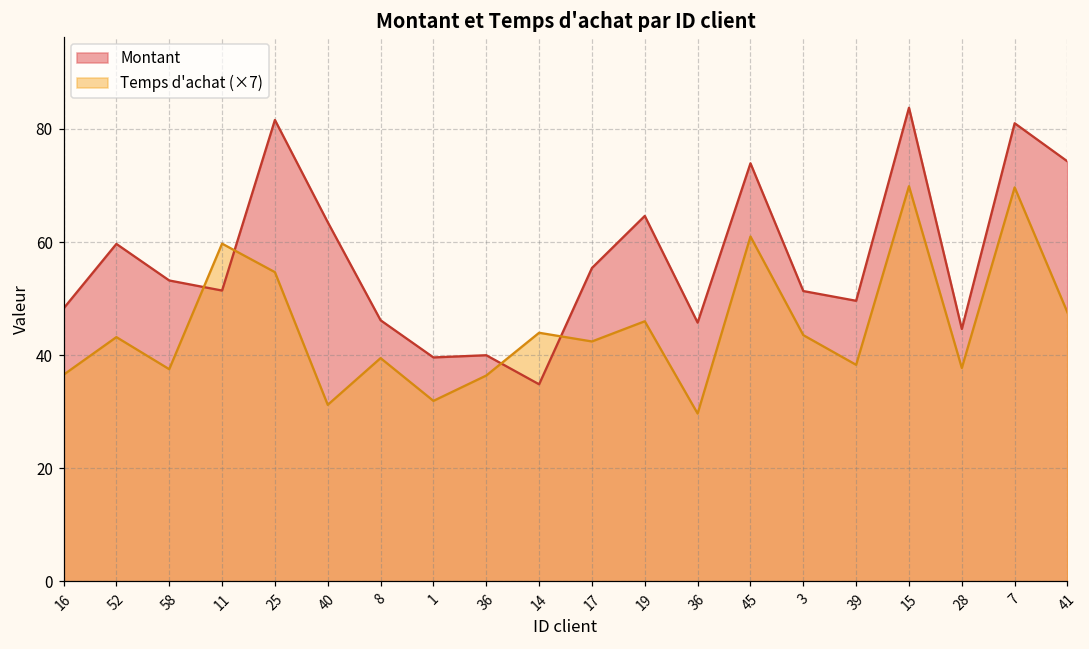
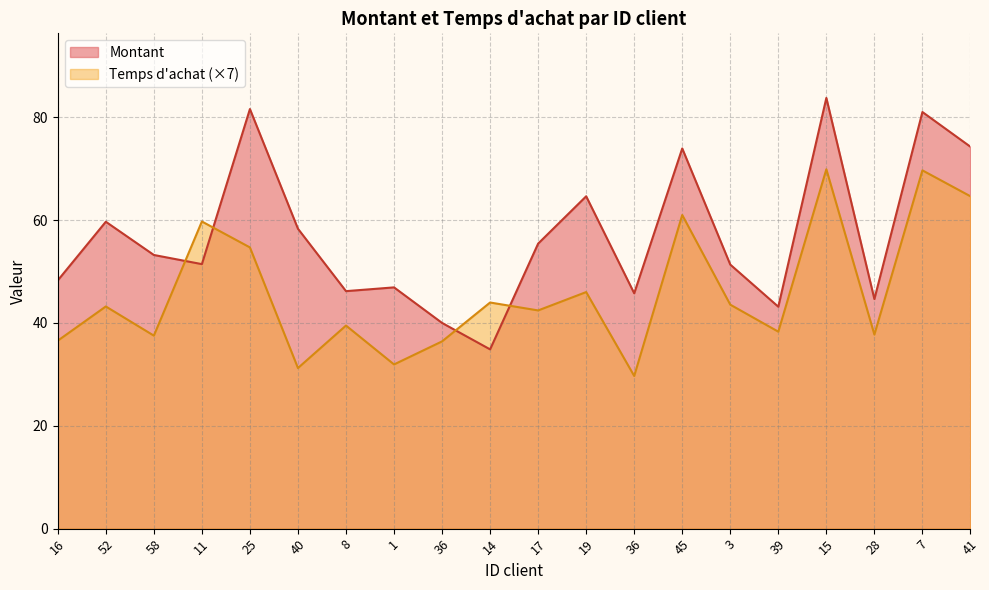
Montant, 40: 64 -> 58
Montant, 1: 40 -> 47
Montant, 39: 50 -> 43
Temps d'achat (×7), 41: 48 -> 65
